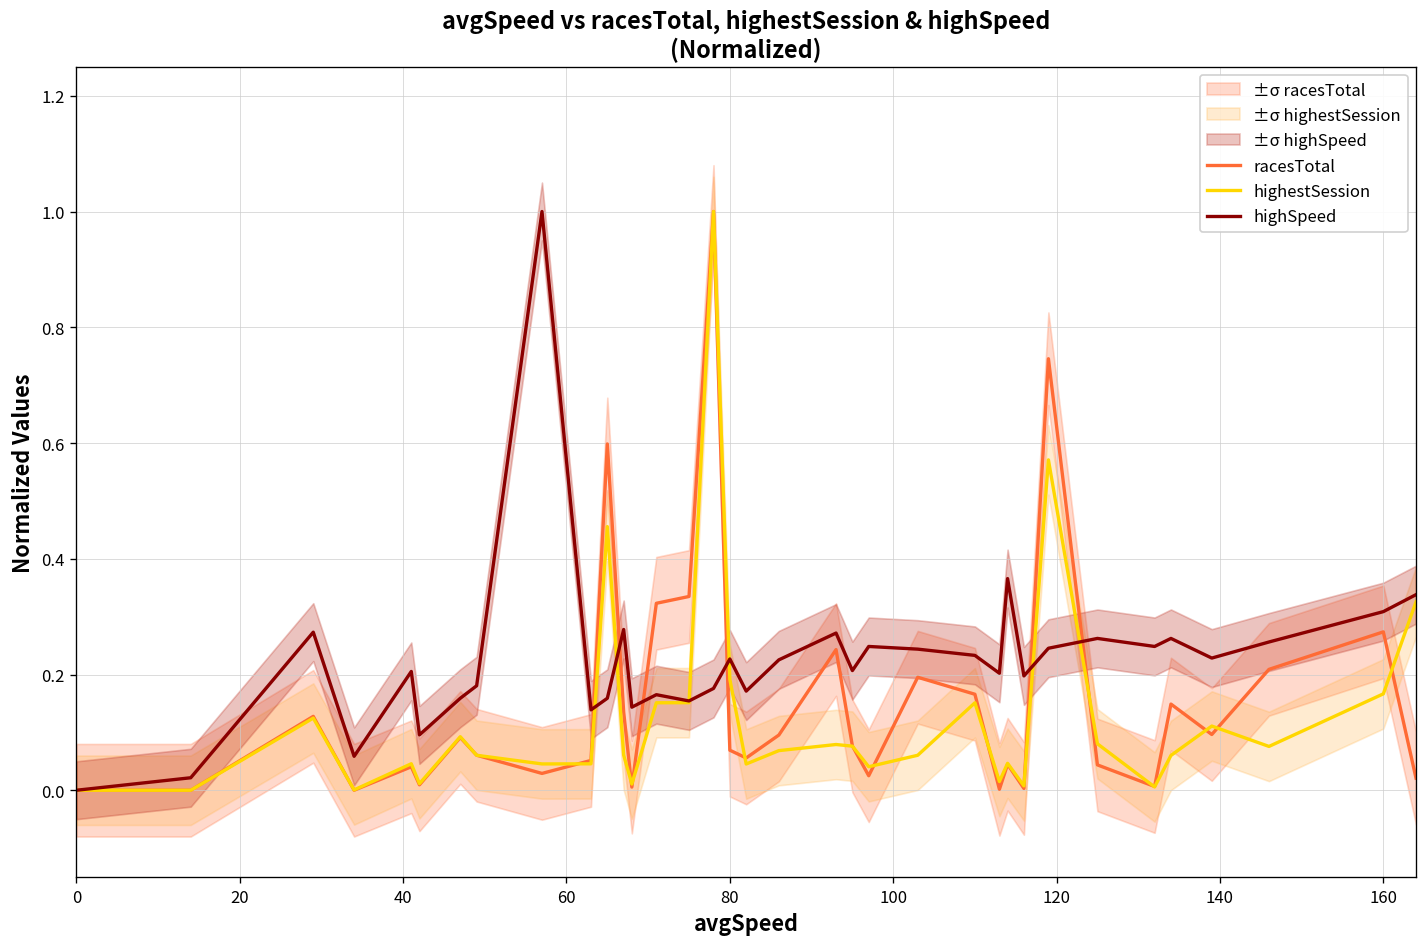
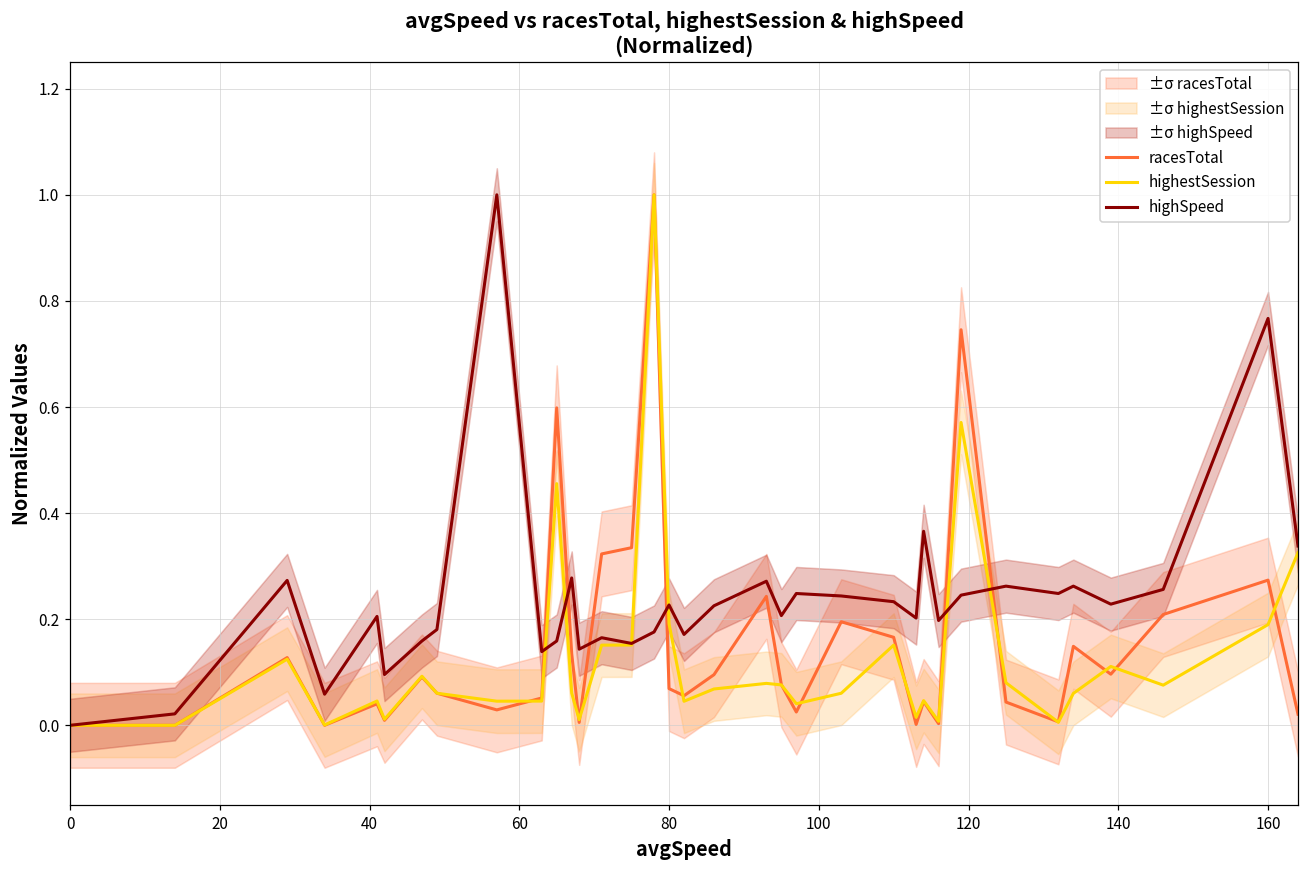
highestSession, 160: 0.17 -> 0.19
highSpeed, 160: 0.31 -> 0.77
